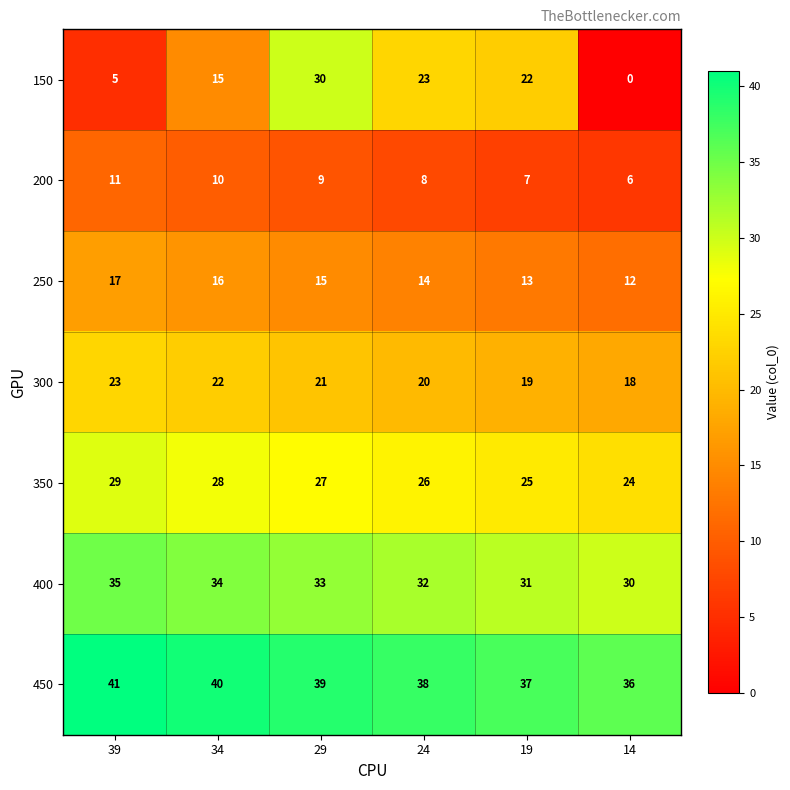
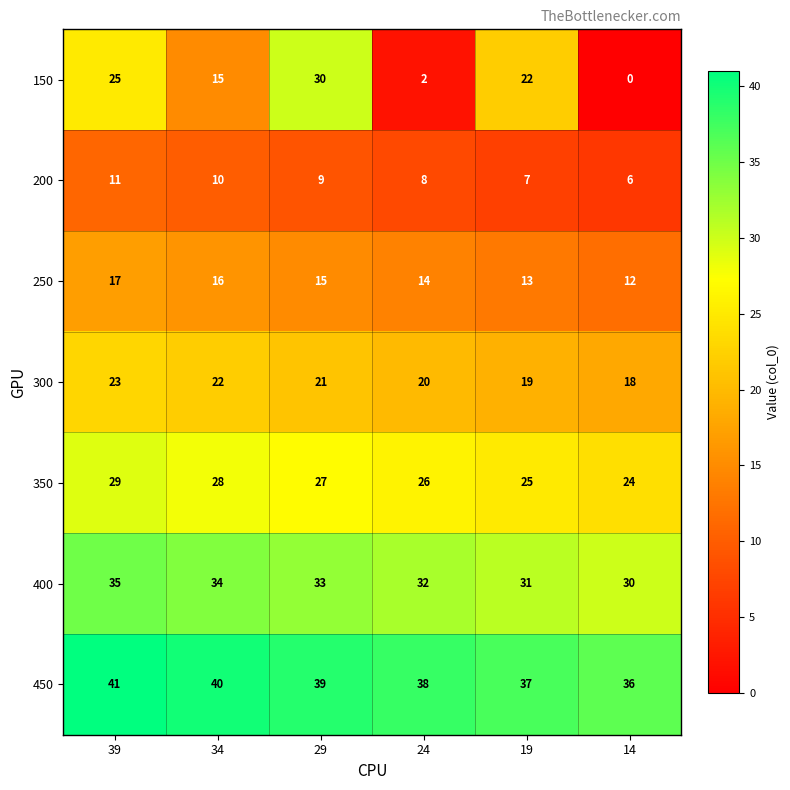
150, 39: 5 -> 25
150, 24: 23 -> 2
